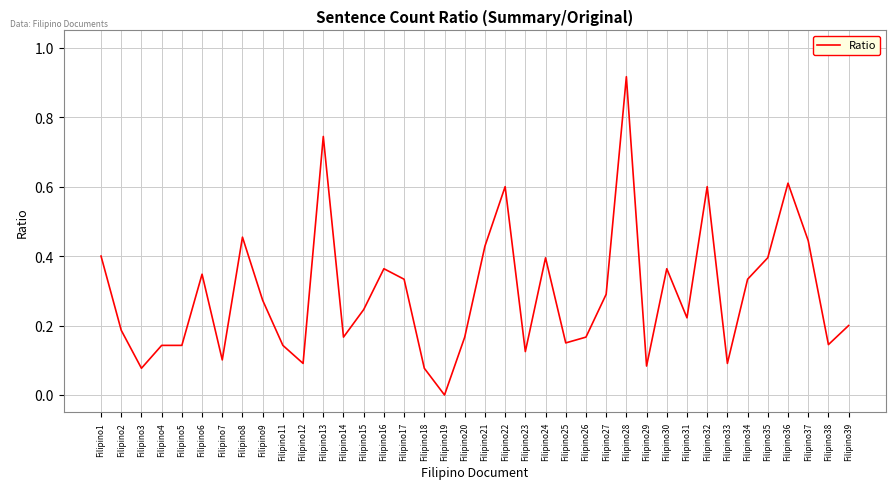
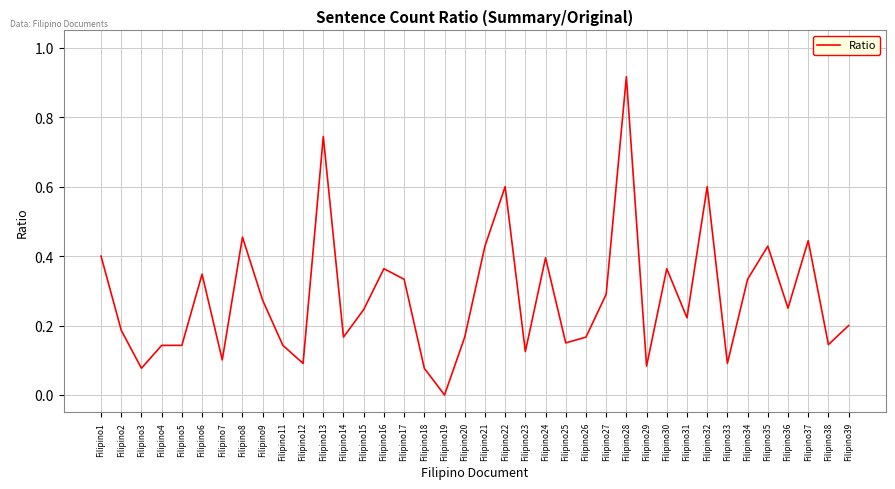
Filipino35: 0.40 -> 0.43
Filipino36: 0.61 -> 0.25
